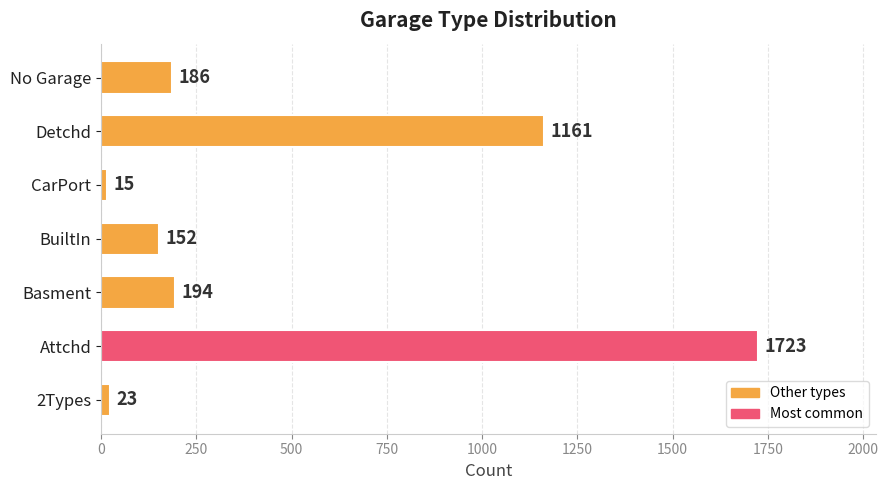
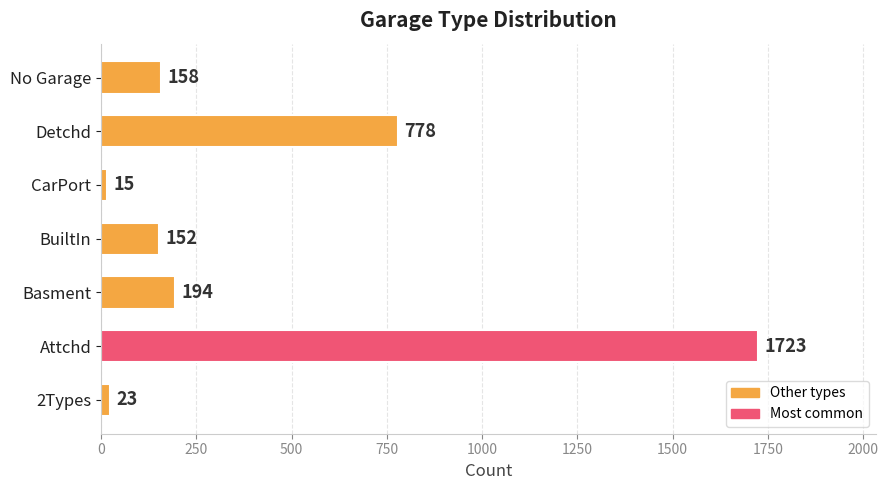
No Garage: 186 -> 158
Detchd: 1161 -> 778
